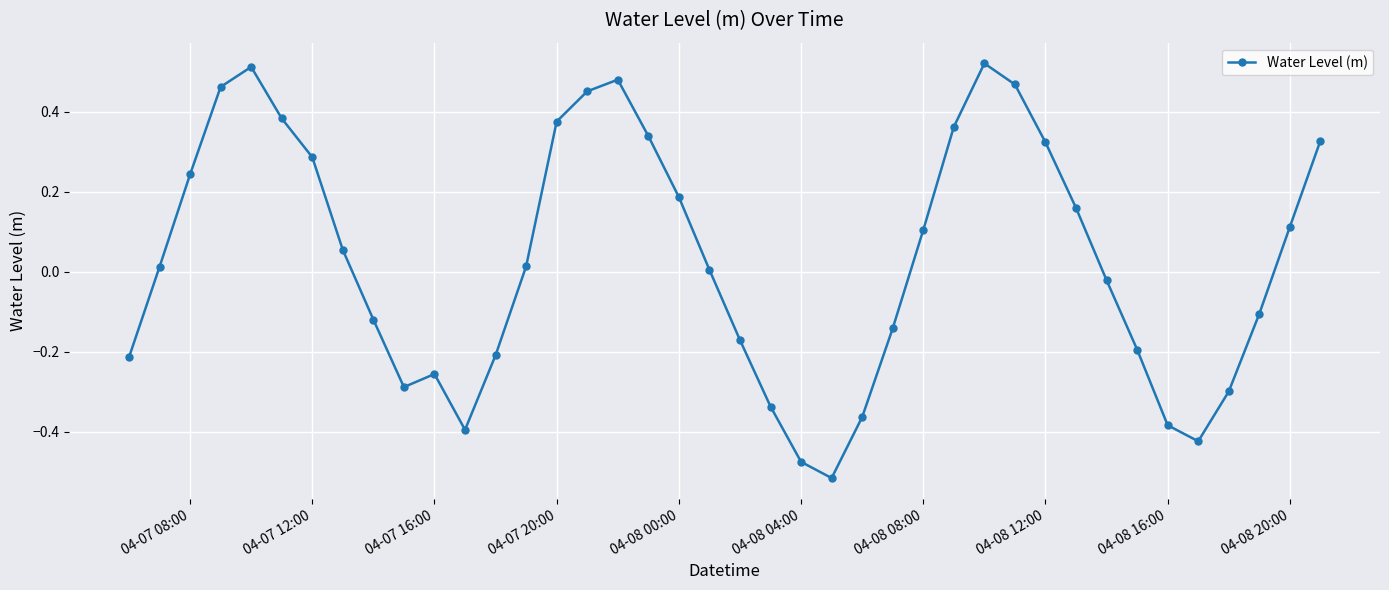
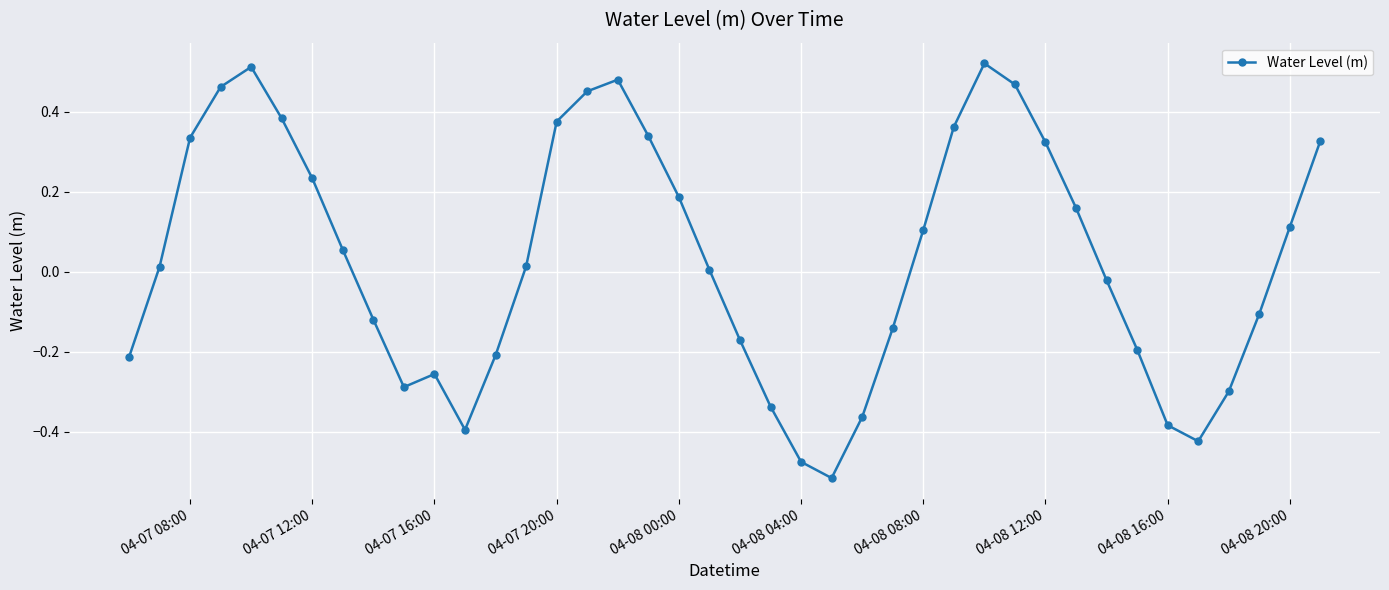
04-07 08:00: 0.24 -> 0.33
04-07 12:00: 0.29 -> 0.23
